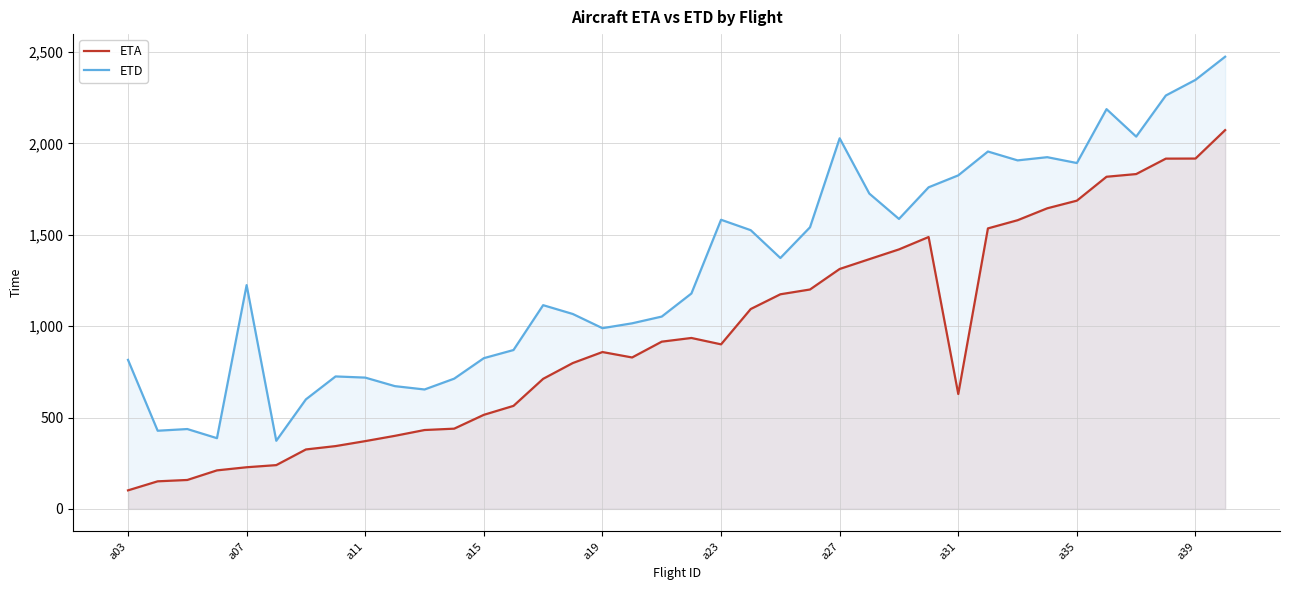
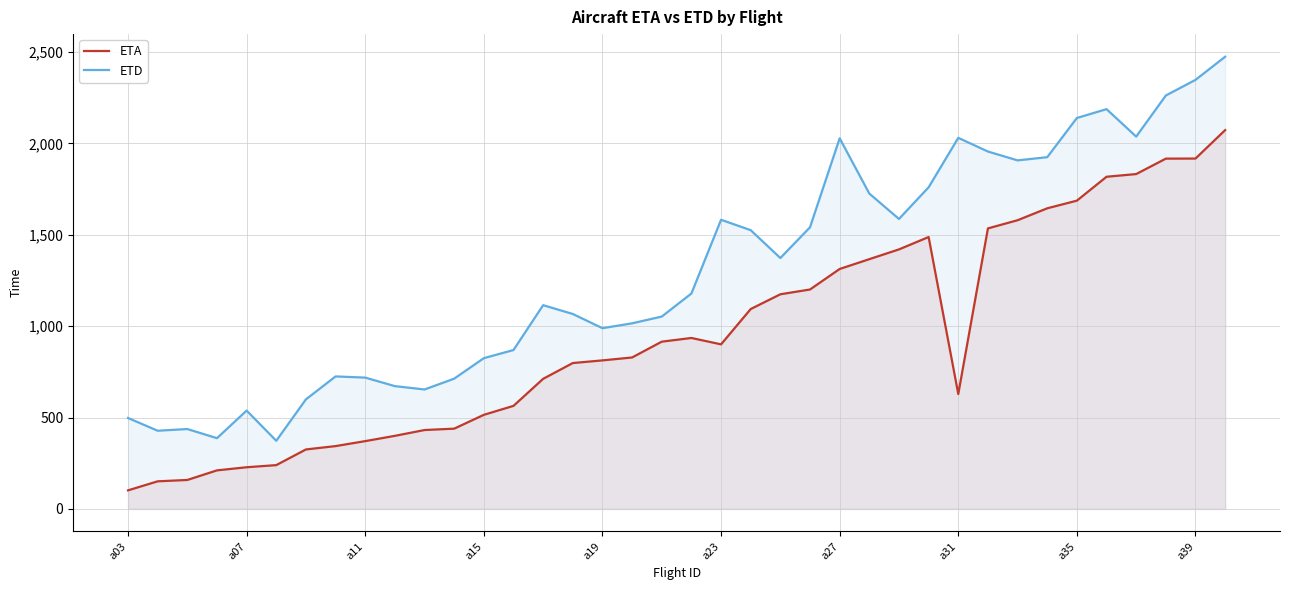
ETD, a03: 820 -> 500
ETD, a07: 1,220 -> 540
ETA, a19: 860 -> 810
ETD, a31: 1,830 -> 2,030
ETD, a35: 1,890 -> 2,140
